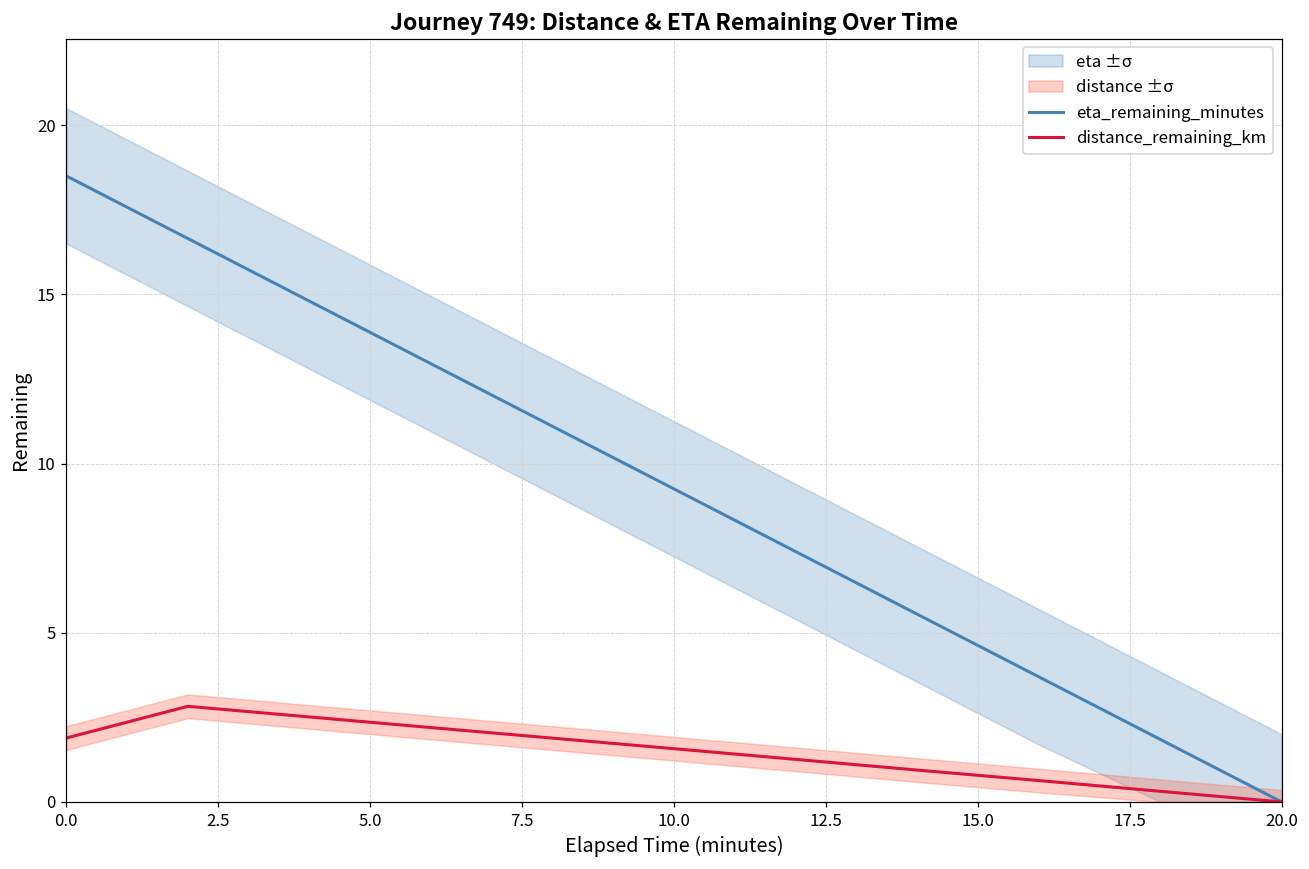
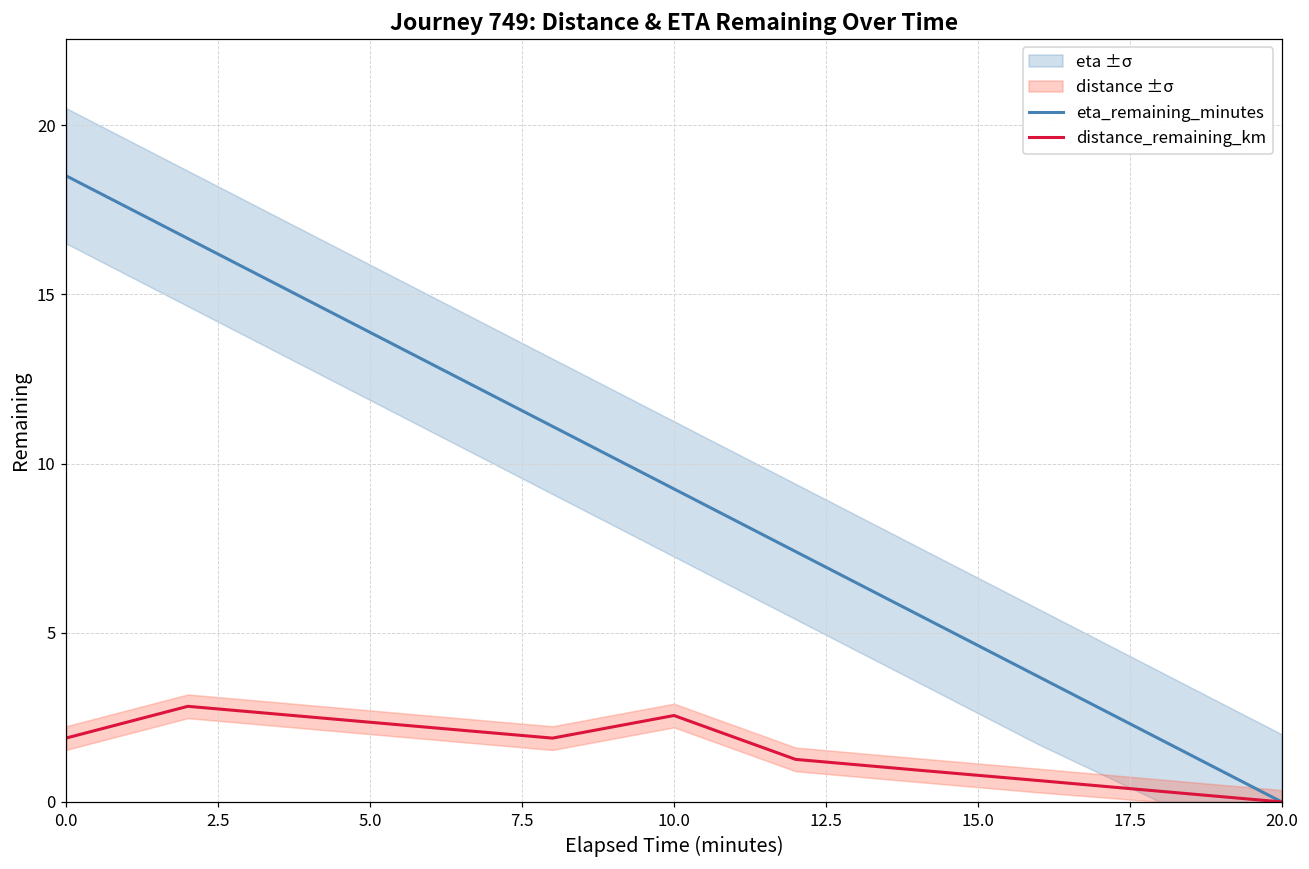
distance_remaining_km, 10.0: 1.6 -> 2.6
